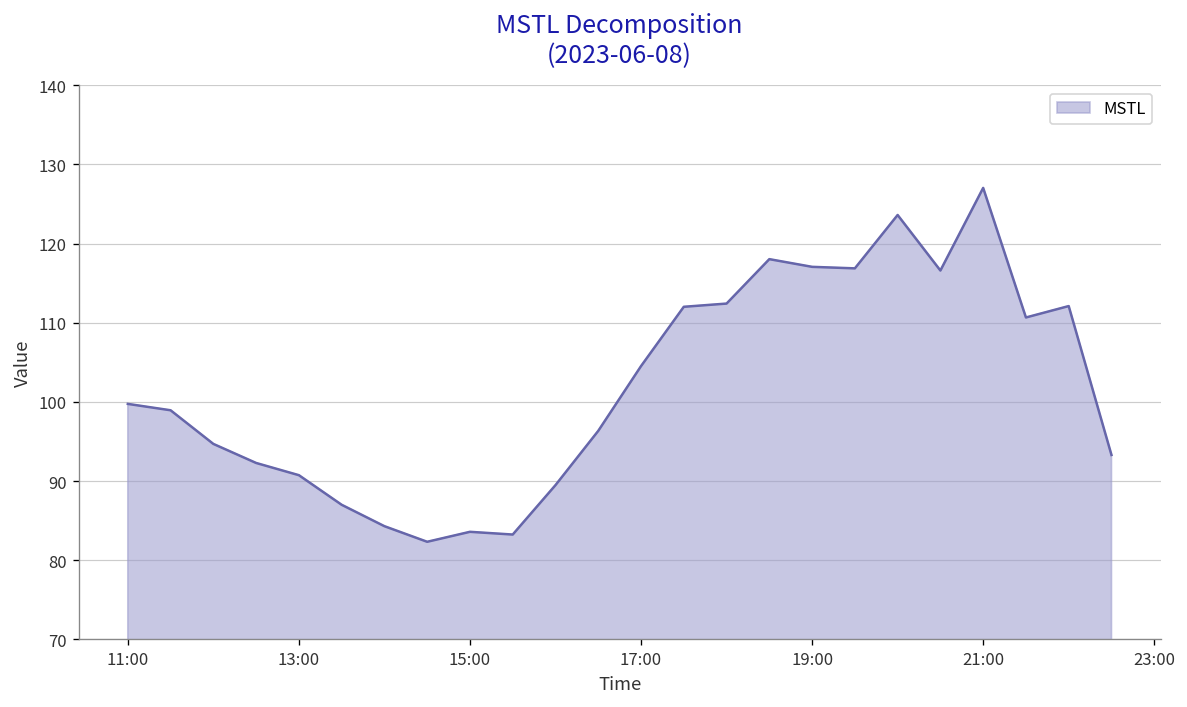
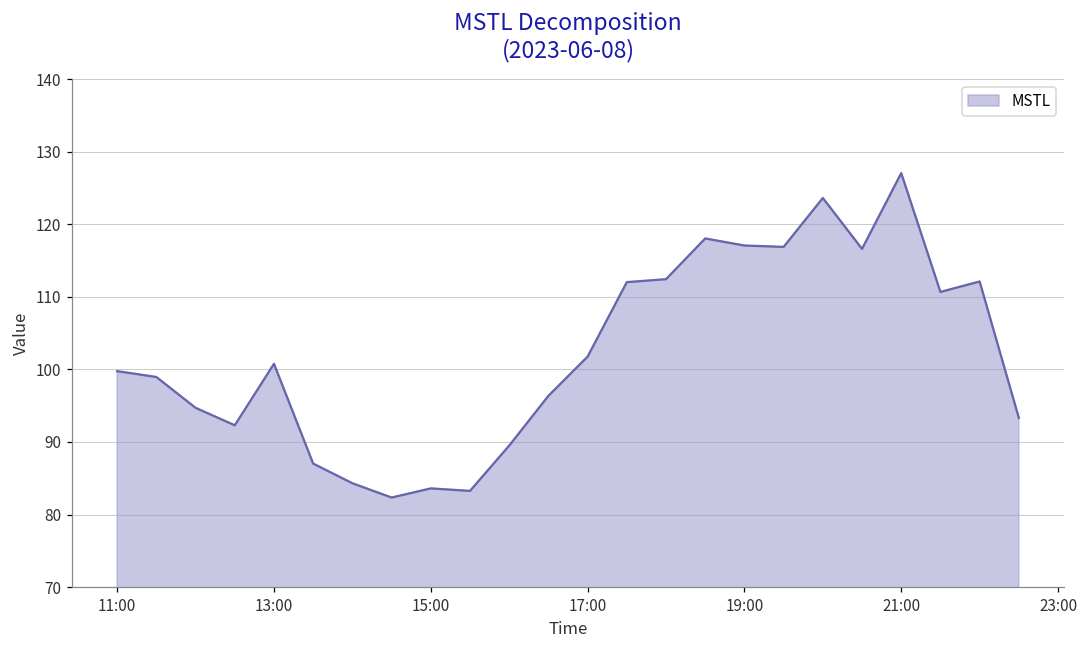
13:00: 91 -> 101
17:00: 105 -> 102
